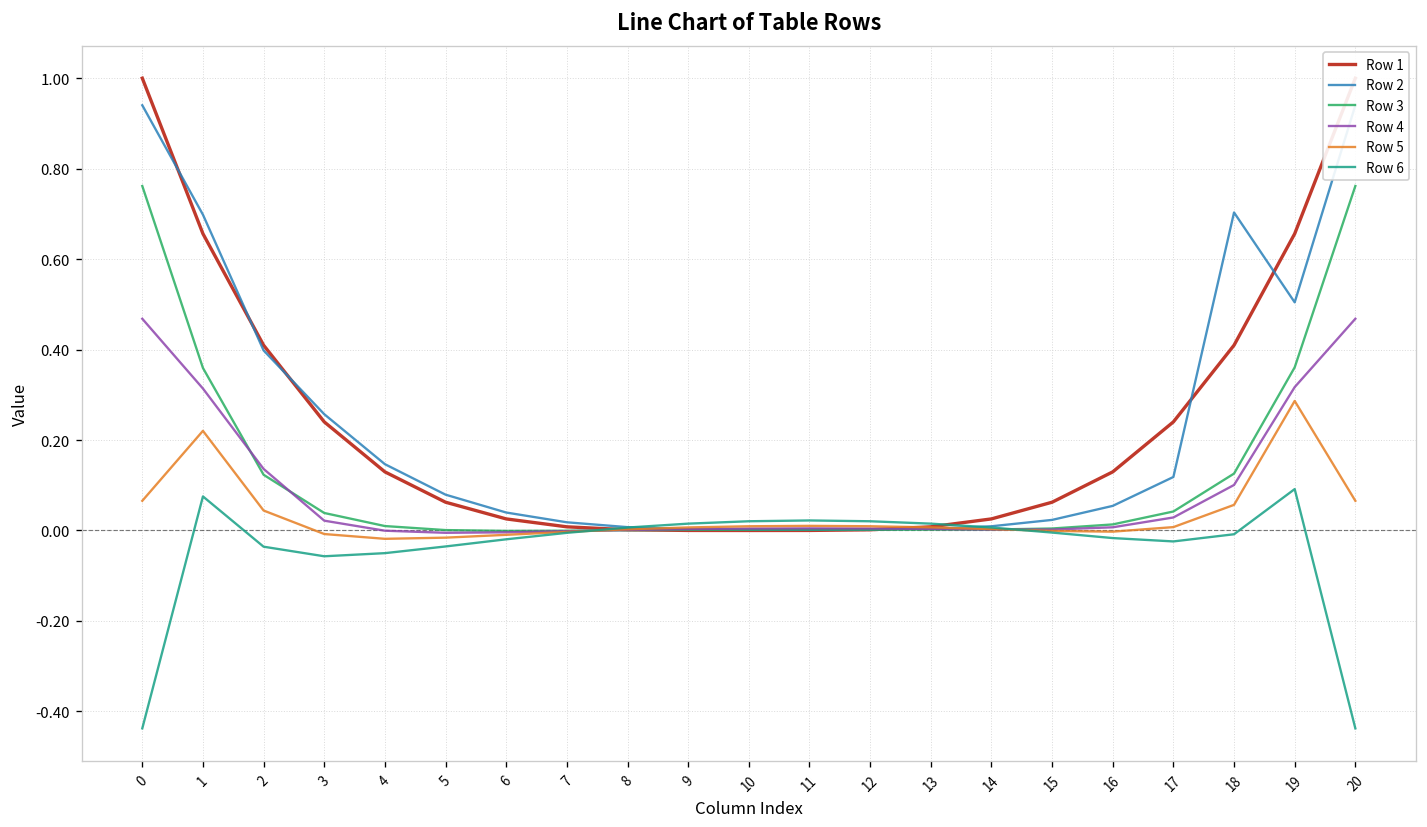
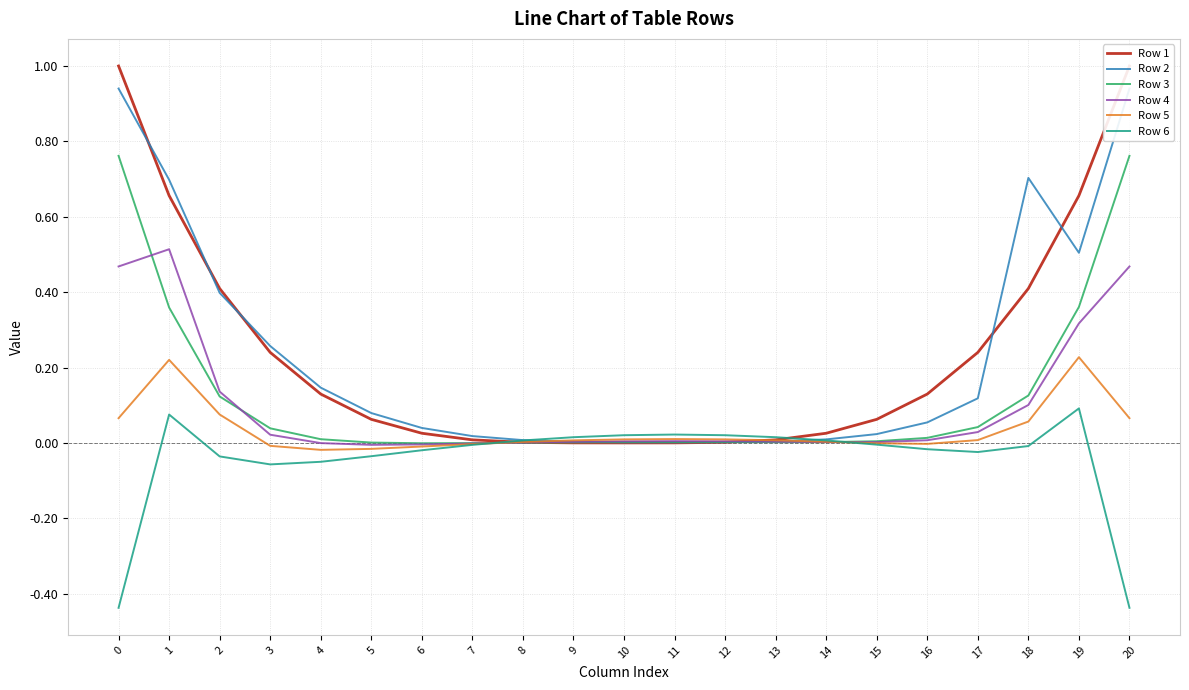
Row 4, 1: 0.31 -> 0.51
Row 5, 2: 0.04 -> 0.08
Row 5, 19: 0.29 -> 0.23
